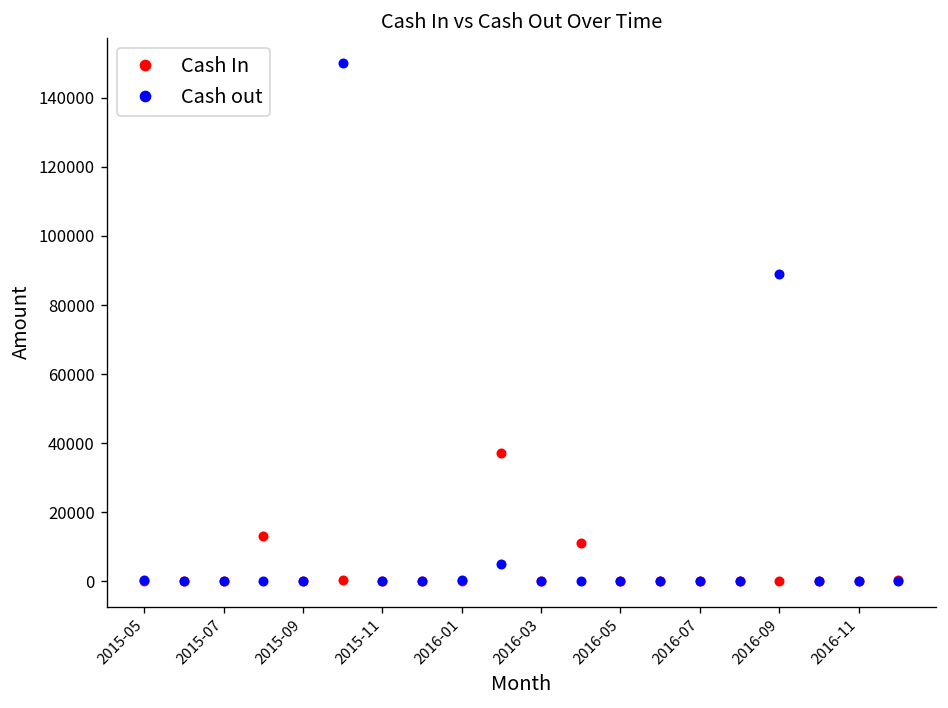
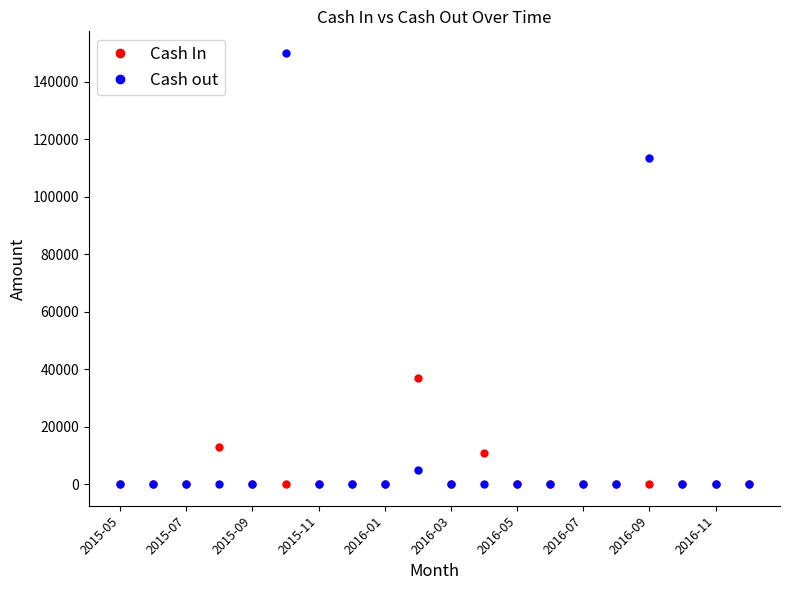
Cash out, 2016-09: 89000 -> 114000
